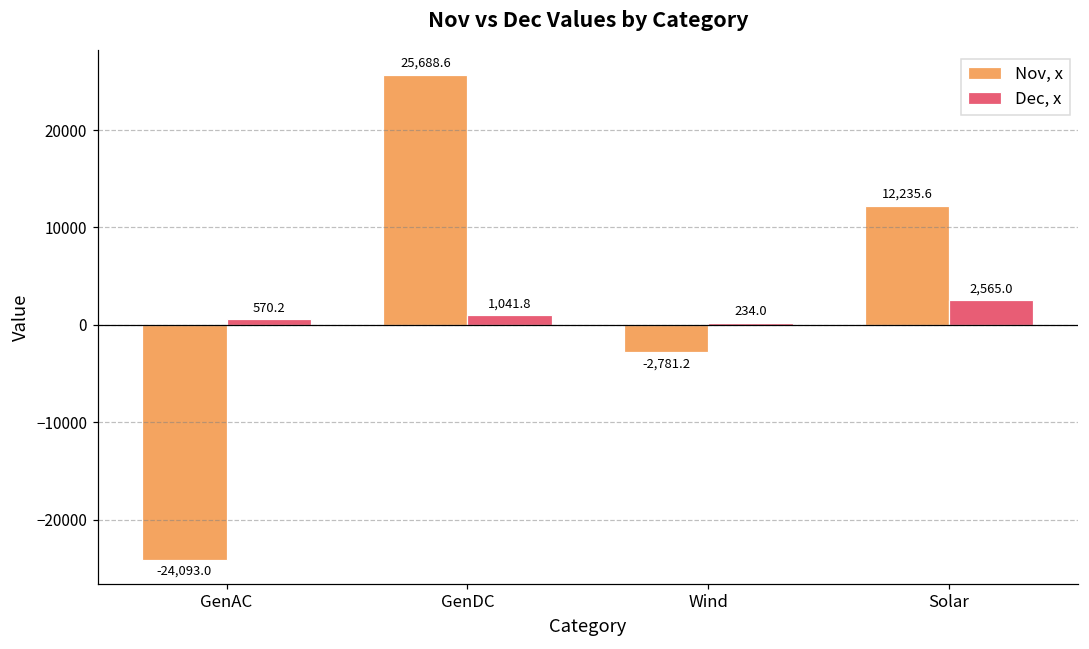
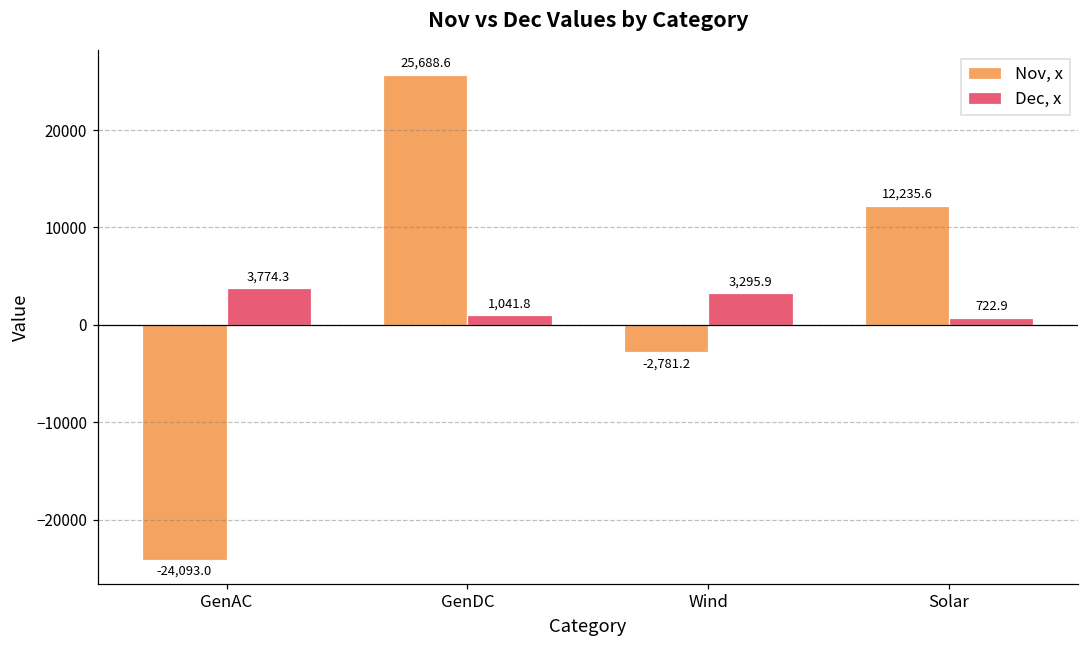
Dec, x, GenAC: 570.2 -> 3,774.3
Dec, x, Wind: 234.0 -> 3,295.9
Dec, x, Solar: 2,565.0 -> 722.9
